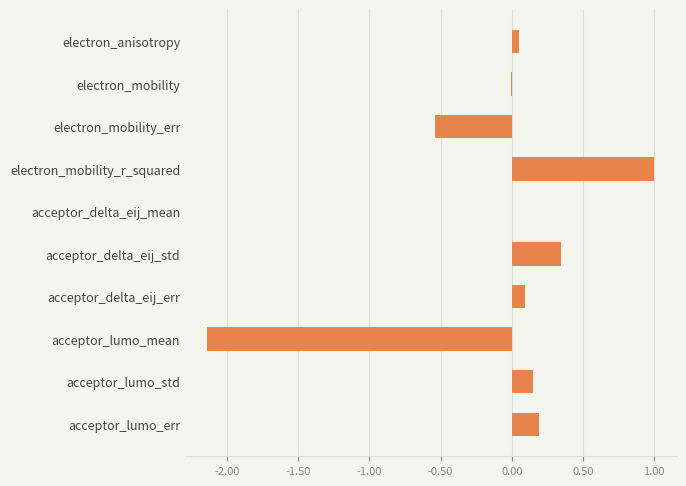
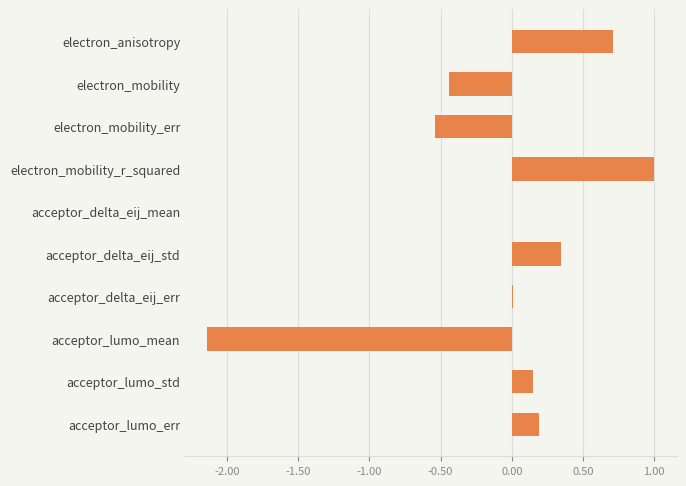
electron_anisotropy: 0.05 -> 0.71
electron_mobility: 0.00 -> -0.44
acceptor_delta_eij_err: 0.10 -> 0.01
